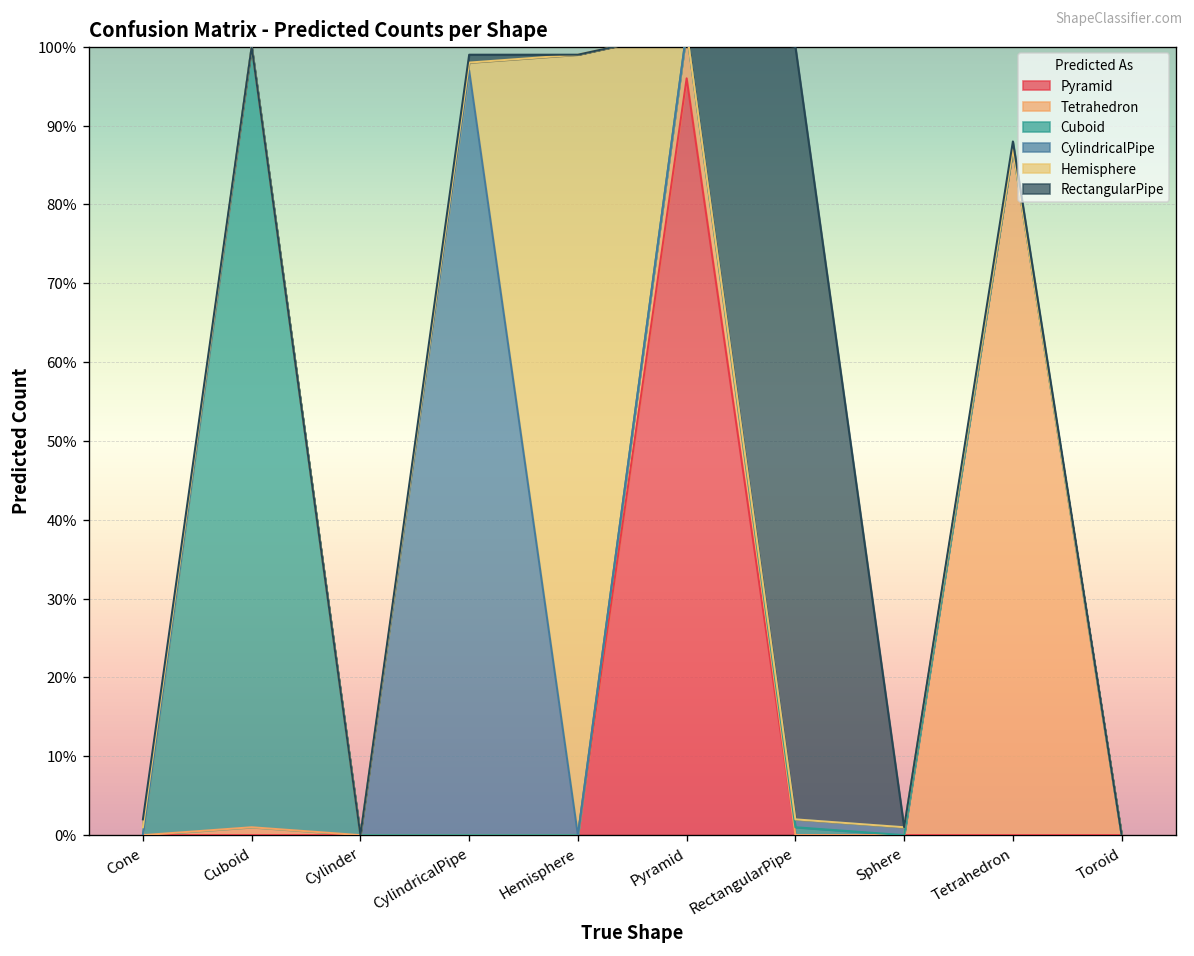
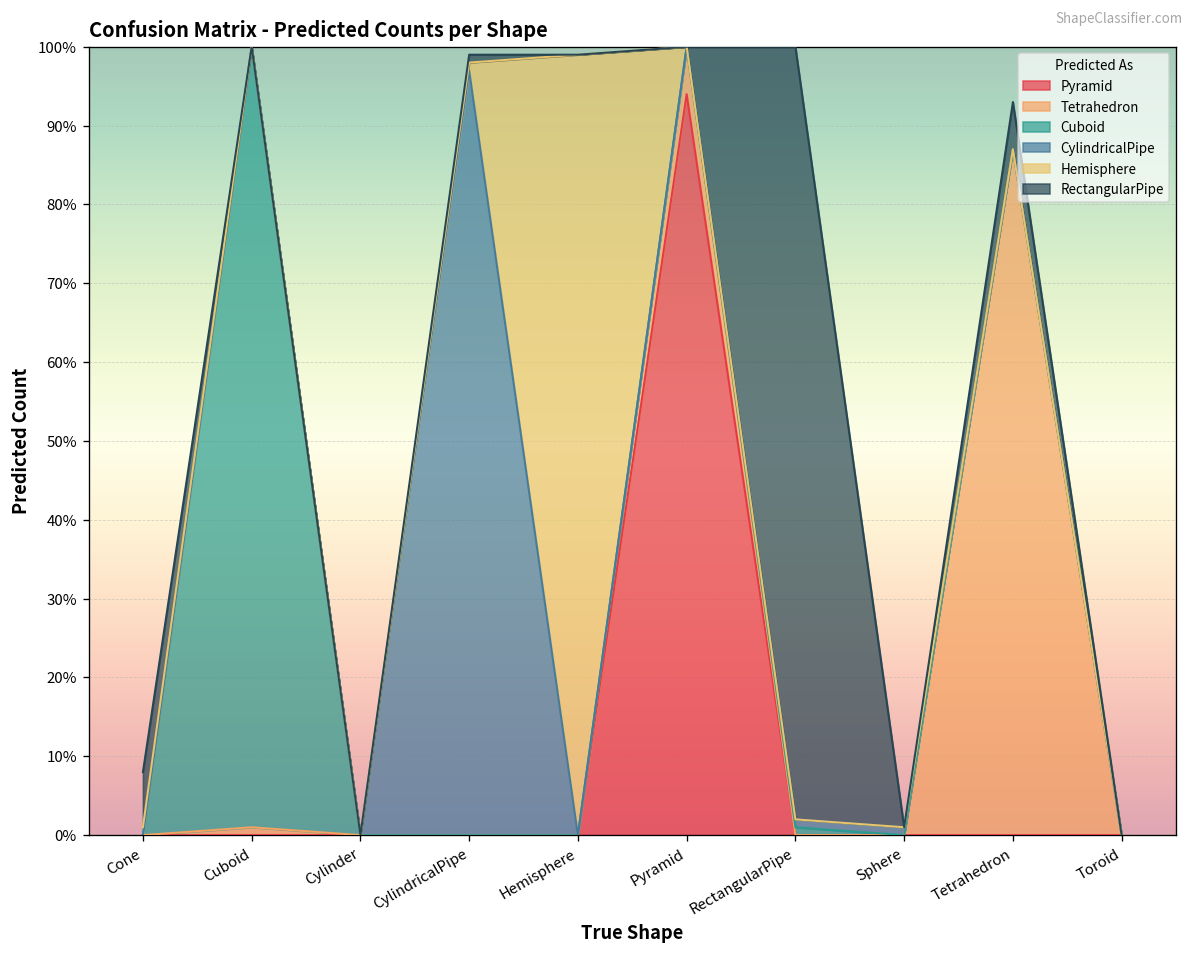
RectangularPipe, Cone: 1% -> 7%
Pyramid, Pyramid: 96% -> 94%
RectangularPipe, Tetrahedron: 1% -> 6%
